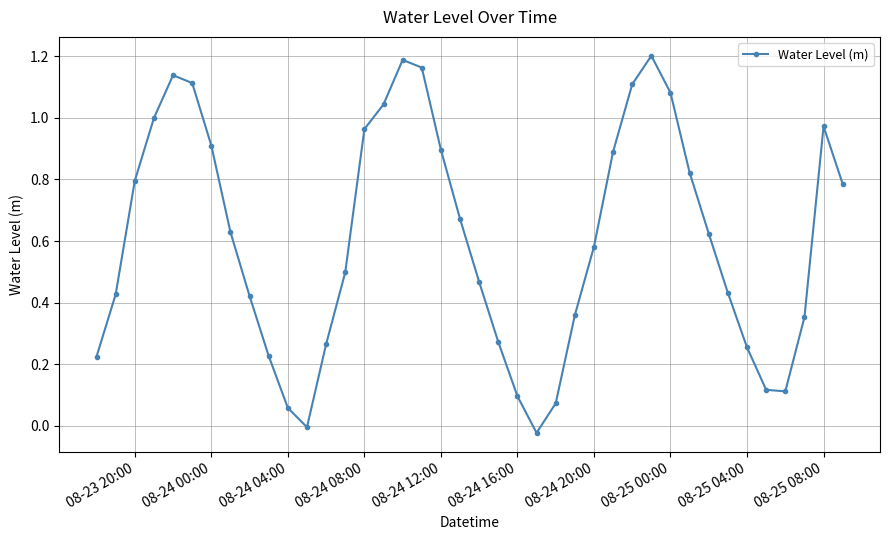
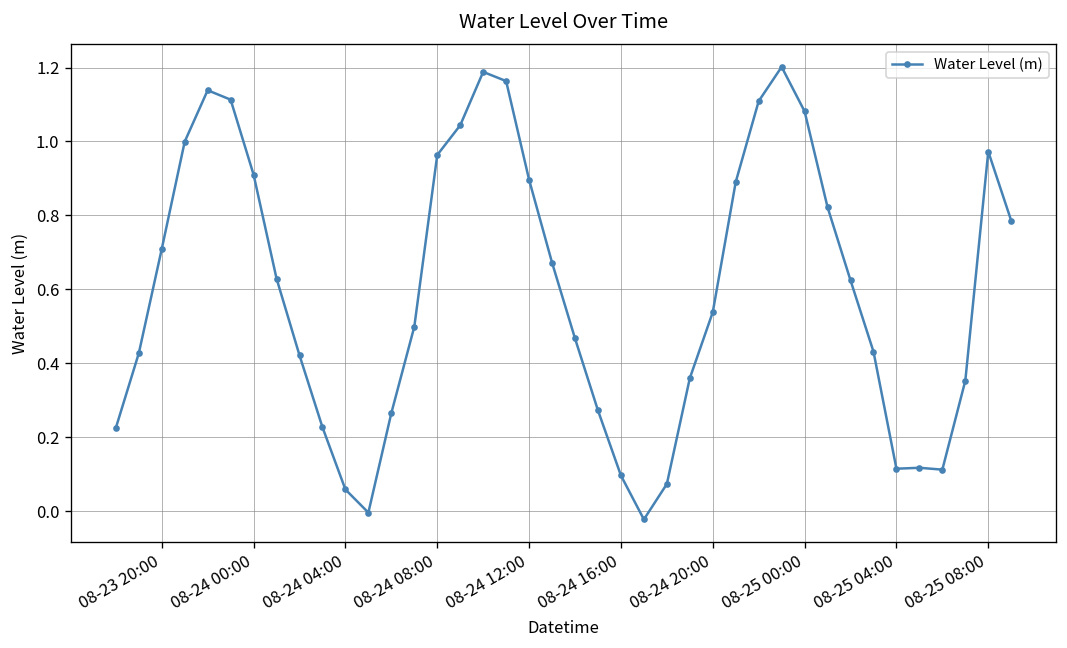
08-23 20:00: 0.80 -> 0.71
08-24 20:00: 0.58 -> 0.54
08-25 04:00: 0.25 -> 0.11
